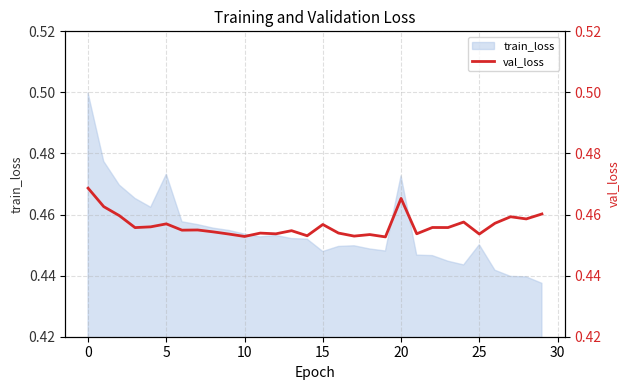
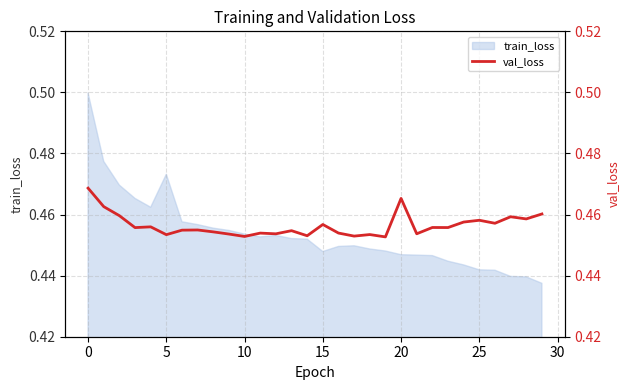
train_loss, 20: 0.473 -> 0.447
train_loss, 25: 0.450 -> 0.442
val_loss, 5: 0.457 -> 0.453
val_loss, 25: 0.454 -> 0.458
